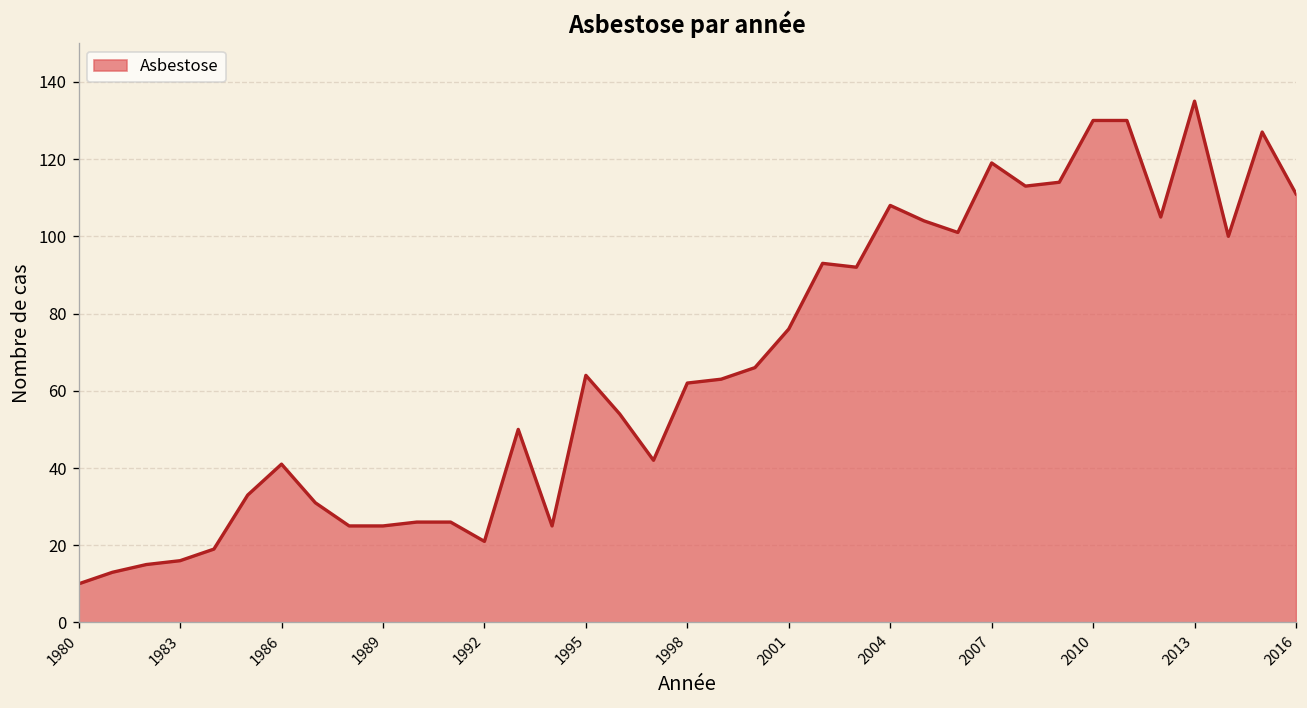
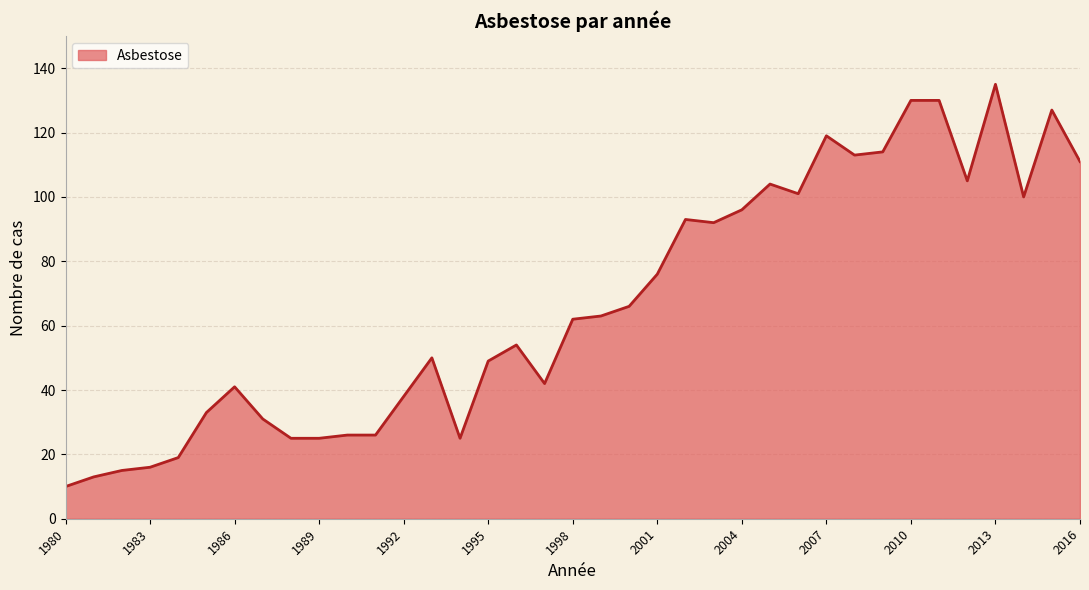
1992: 21 -> 38
1995: 64 -> 49
2004: 108 -> 96
